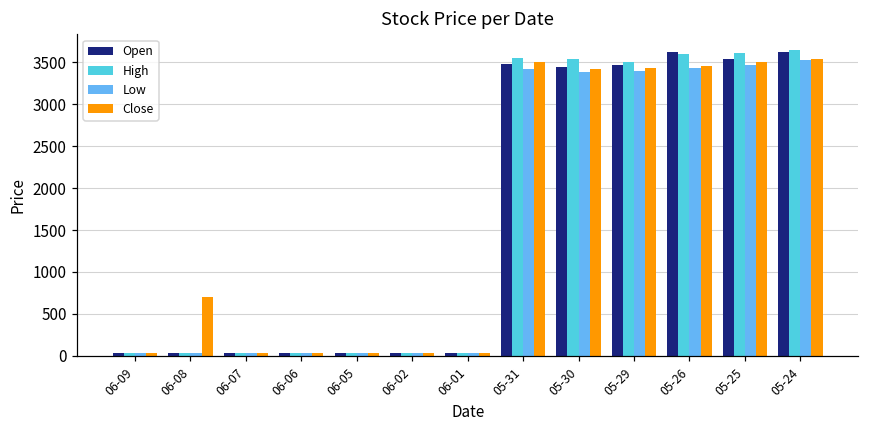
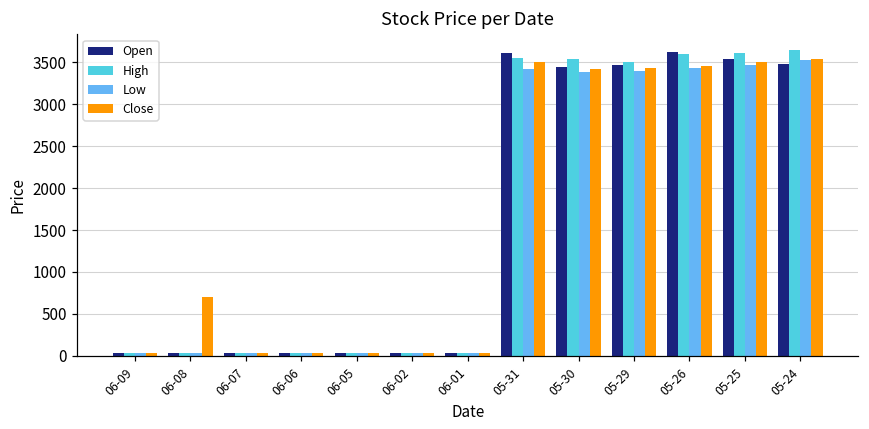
Open, 05-31: 3500 -> 3600
Open, 05-24: 3600 -> 3500
